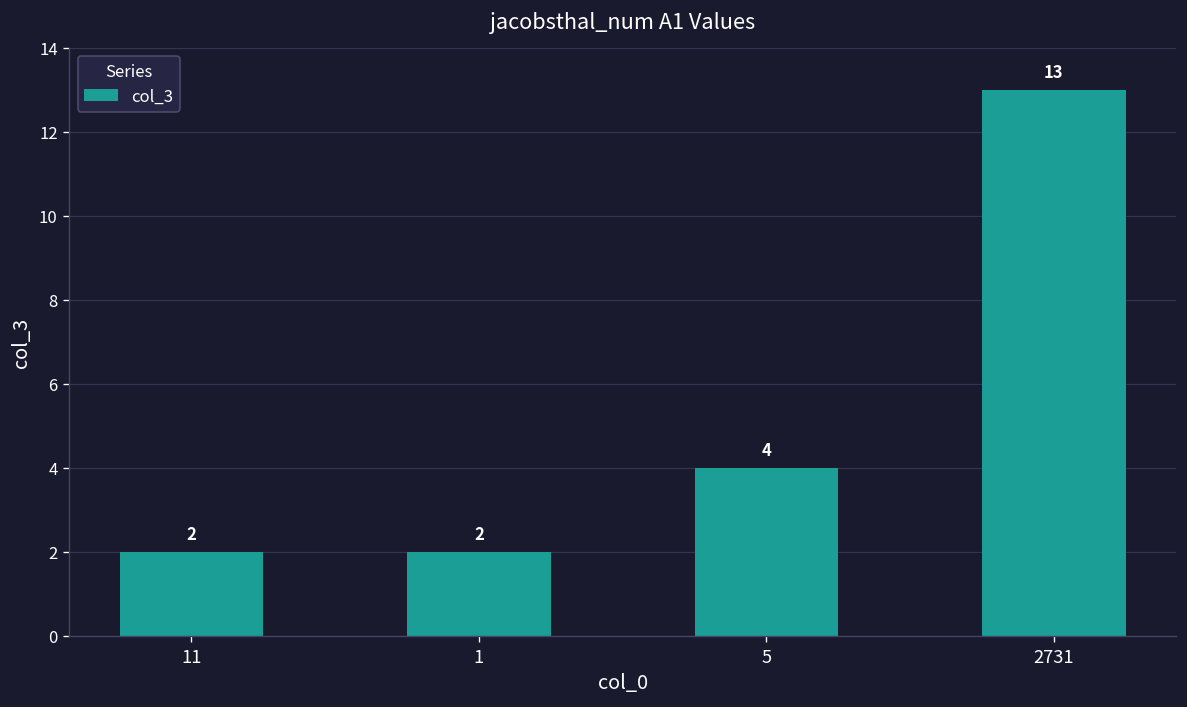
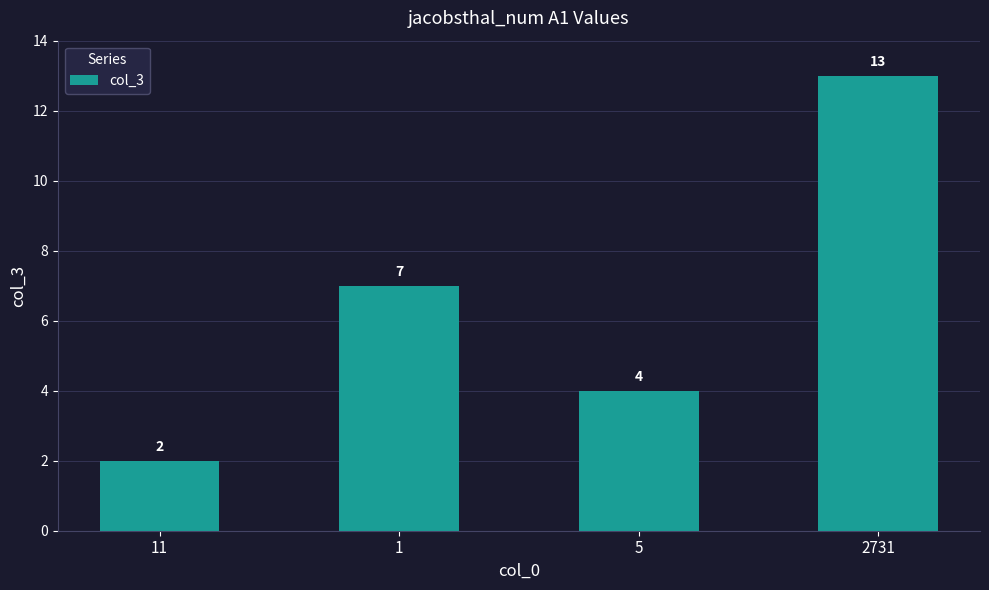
1: 2 -> 7
